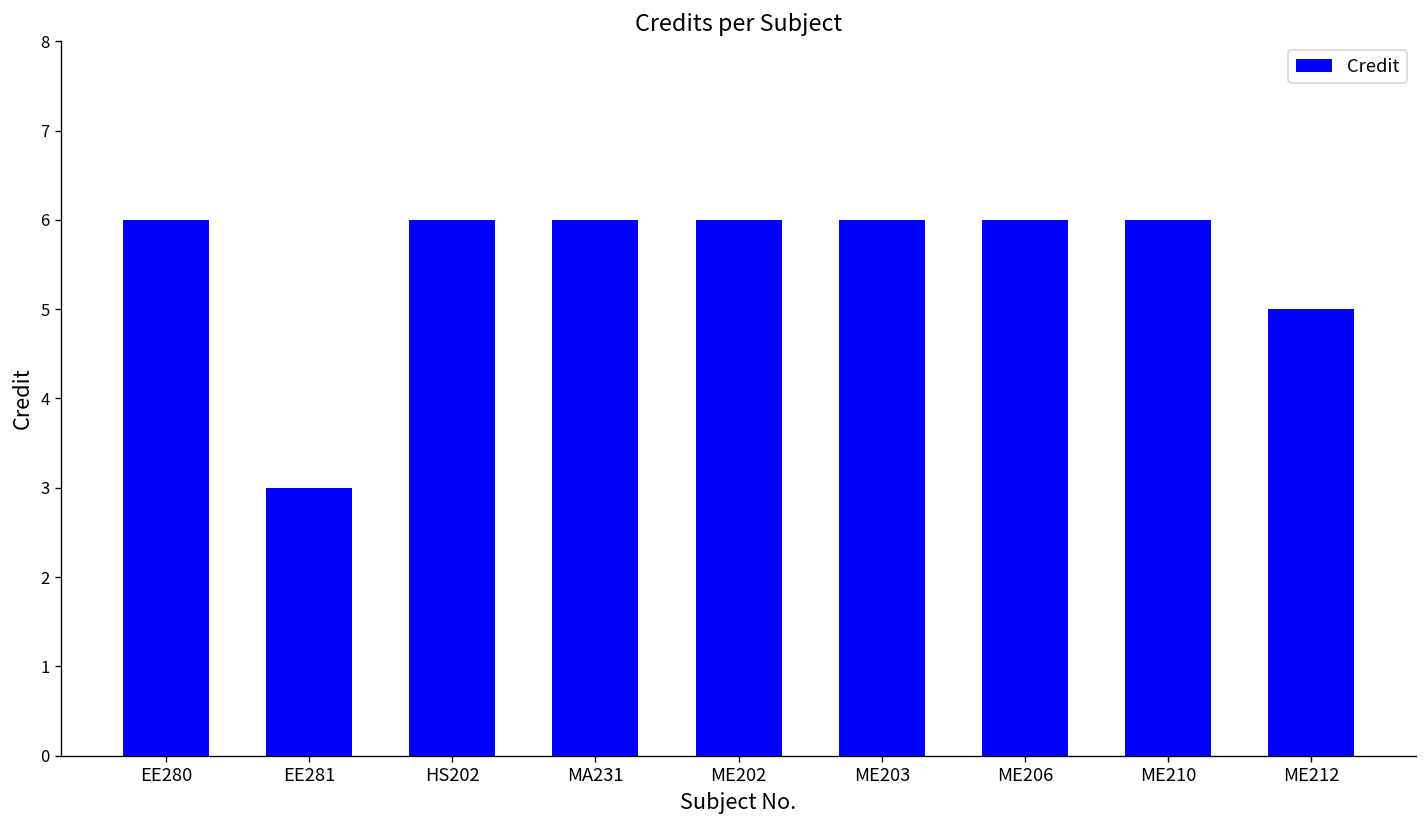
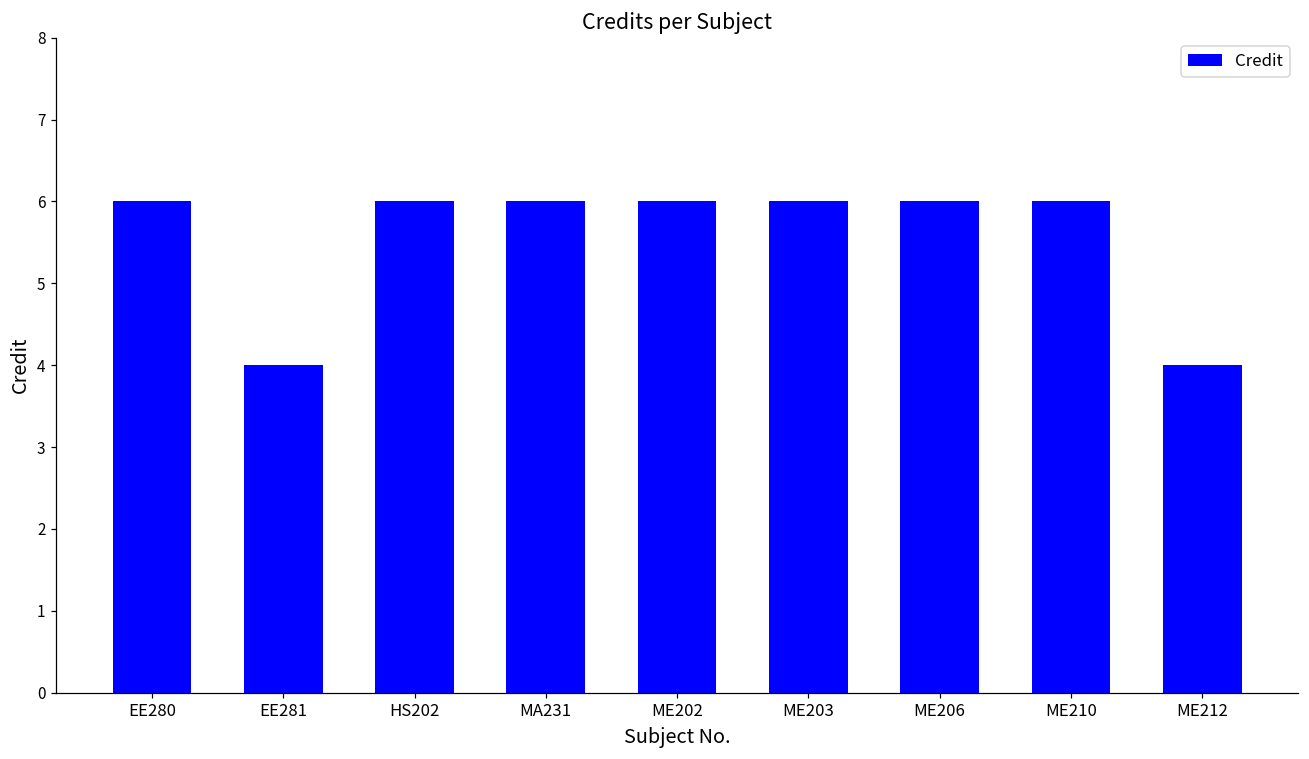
EE281: 3 -> 4
ME212: 5 -> 4
